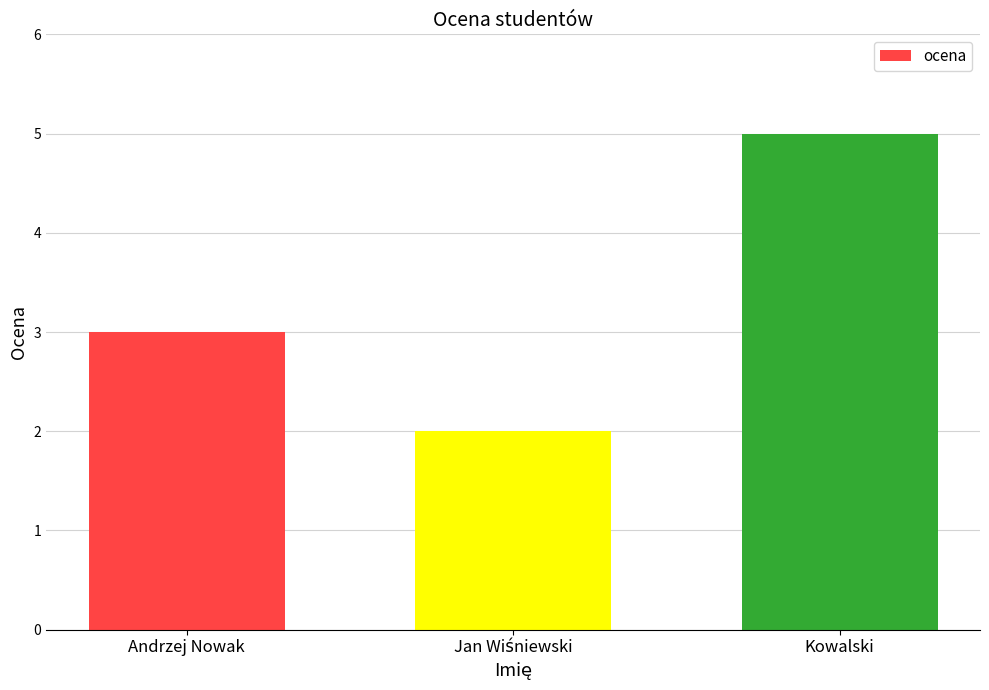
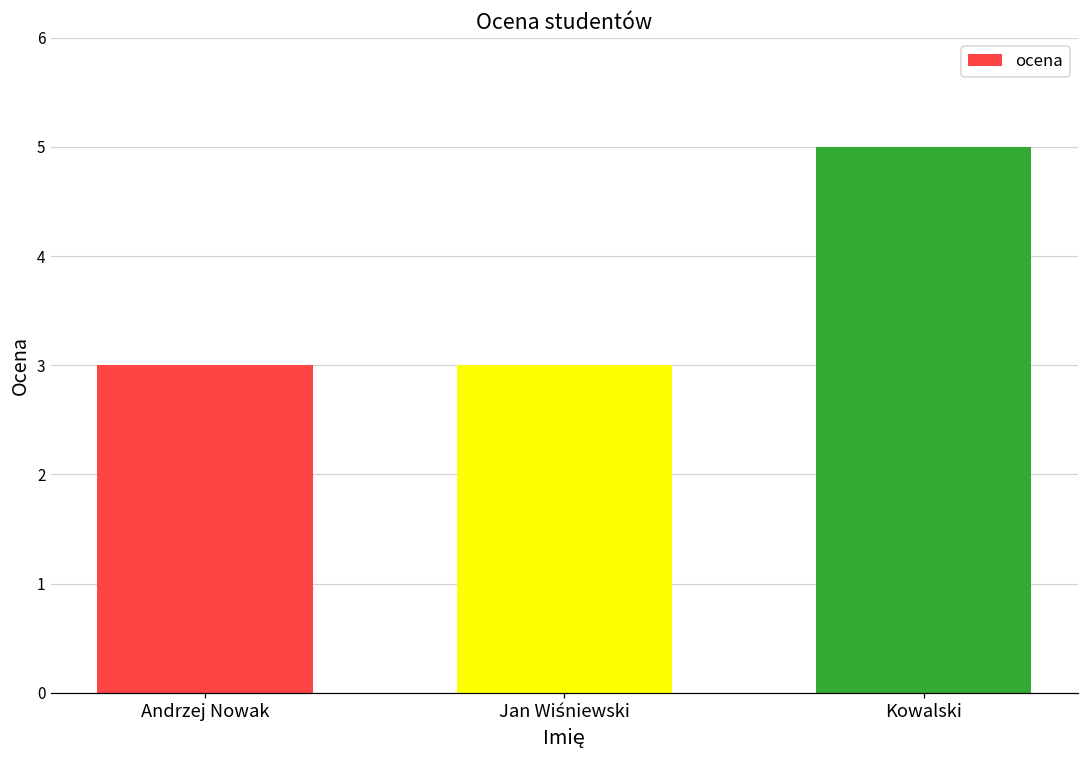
Jan Wiśniewski: 2 -> 3
